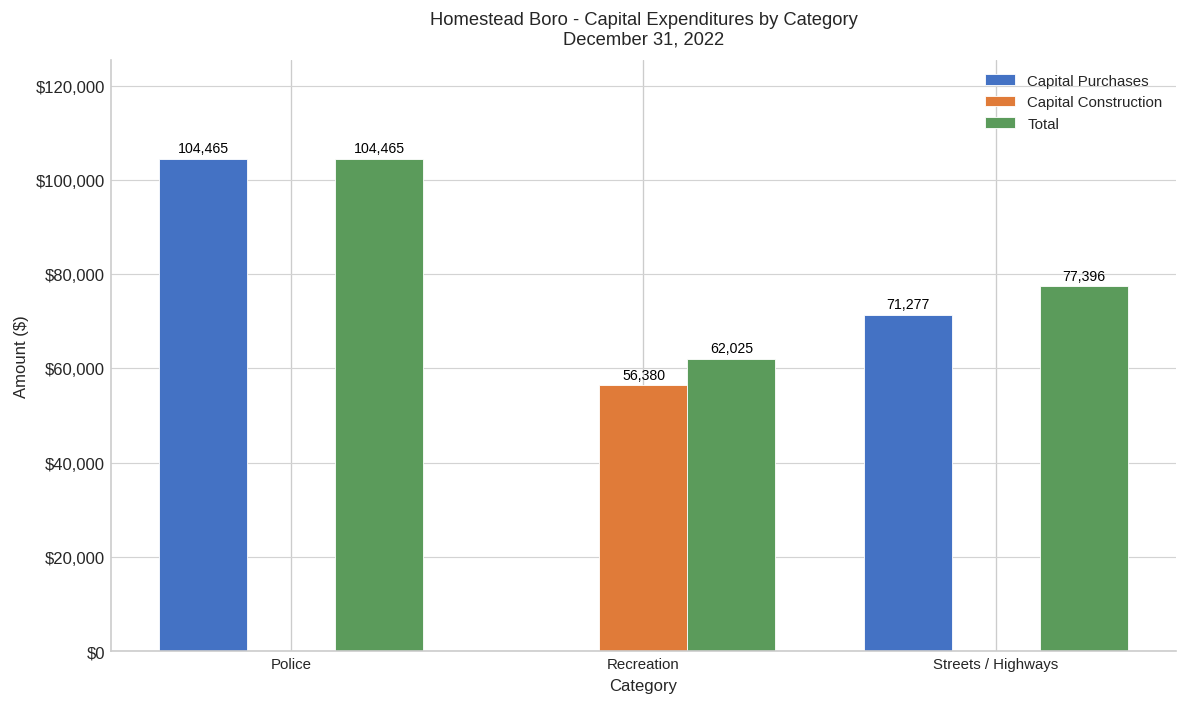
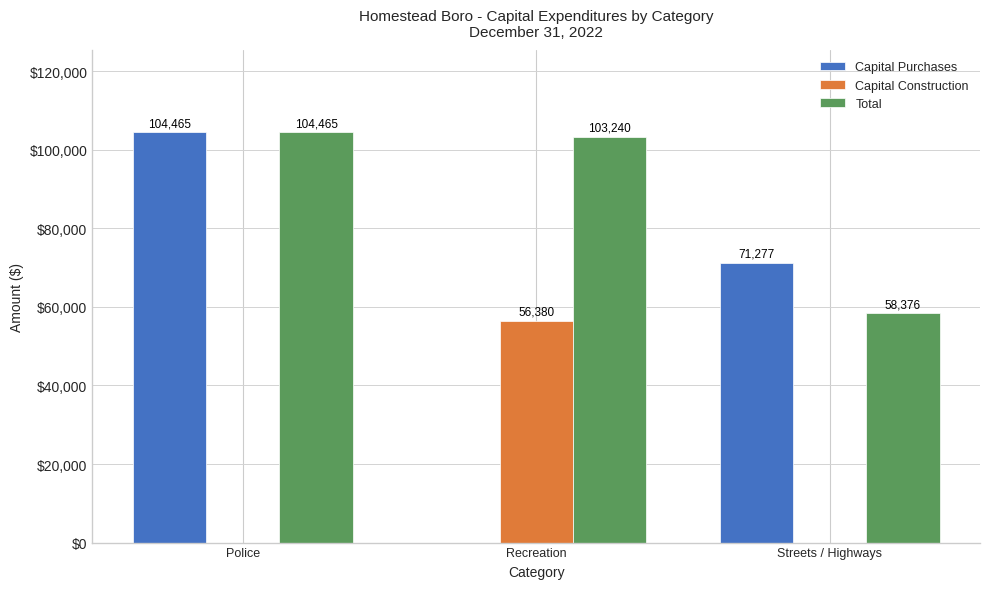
Total, Recreation: 62,025 -> 103,240
Total, Streets / Highways: 77,396 -> 58,376
